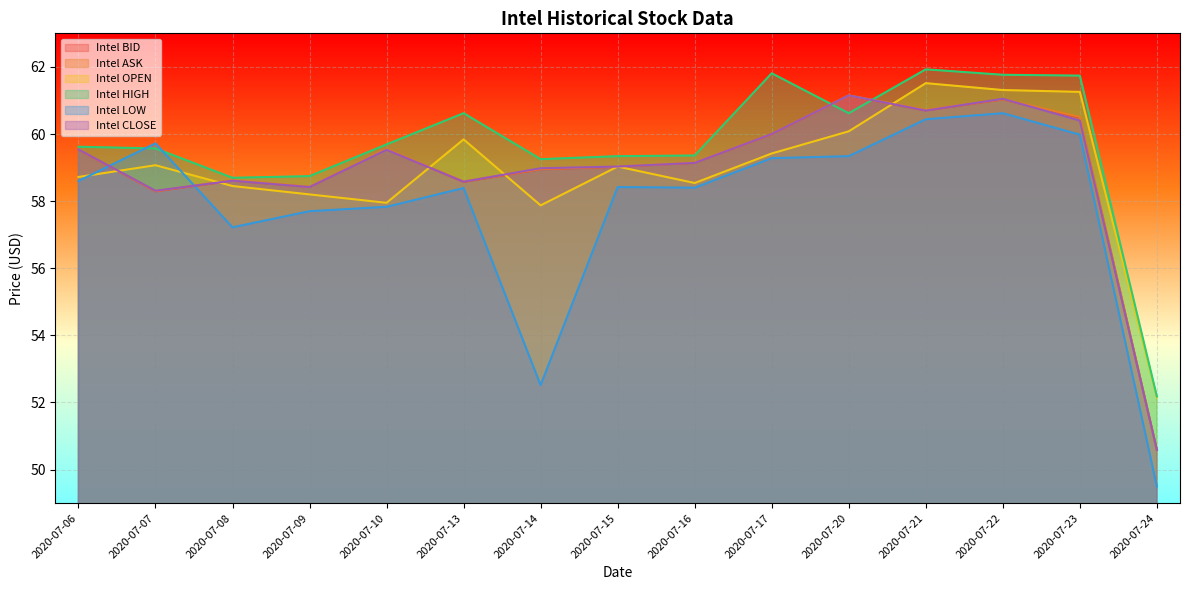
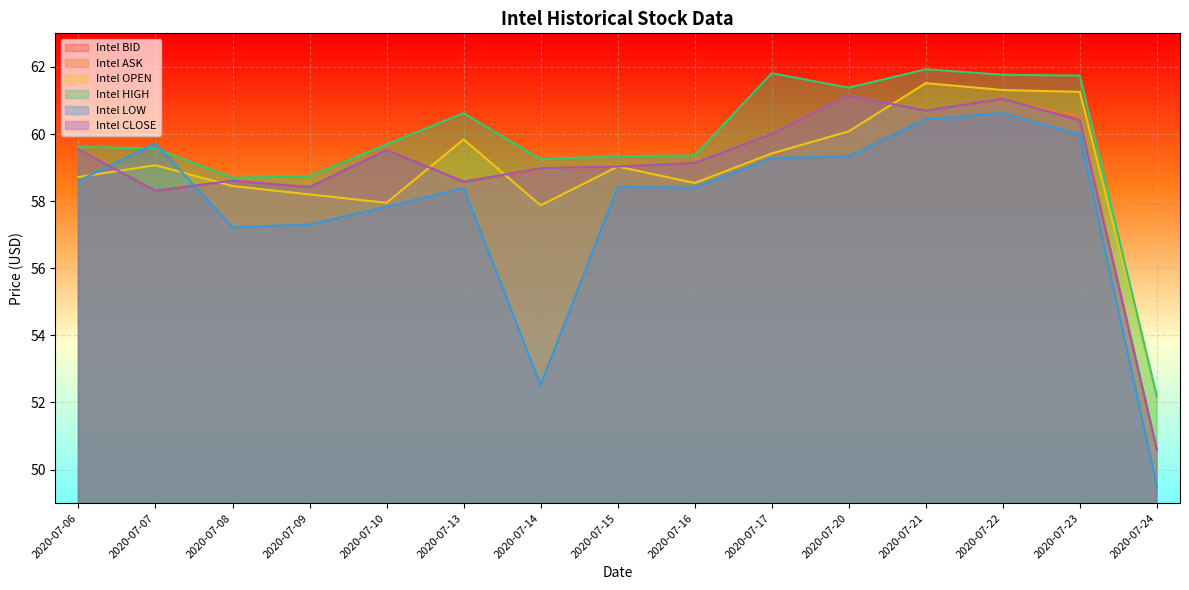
Intel LOW, 2020-07-09: 57.7 -> 57.3
Intel HIGH, 2020-07-20: 60.6 -> 61.4
